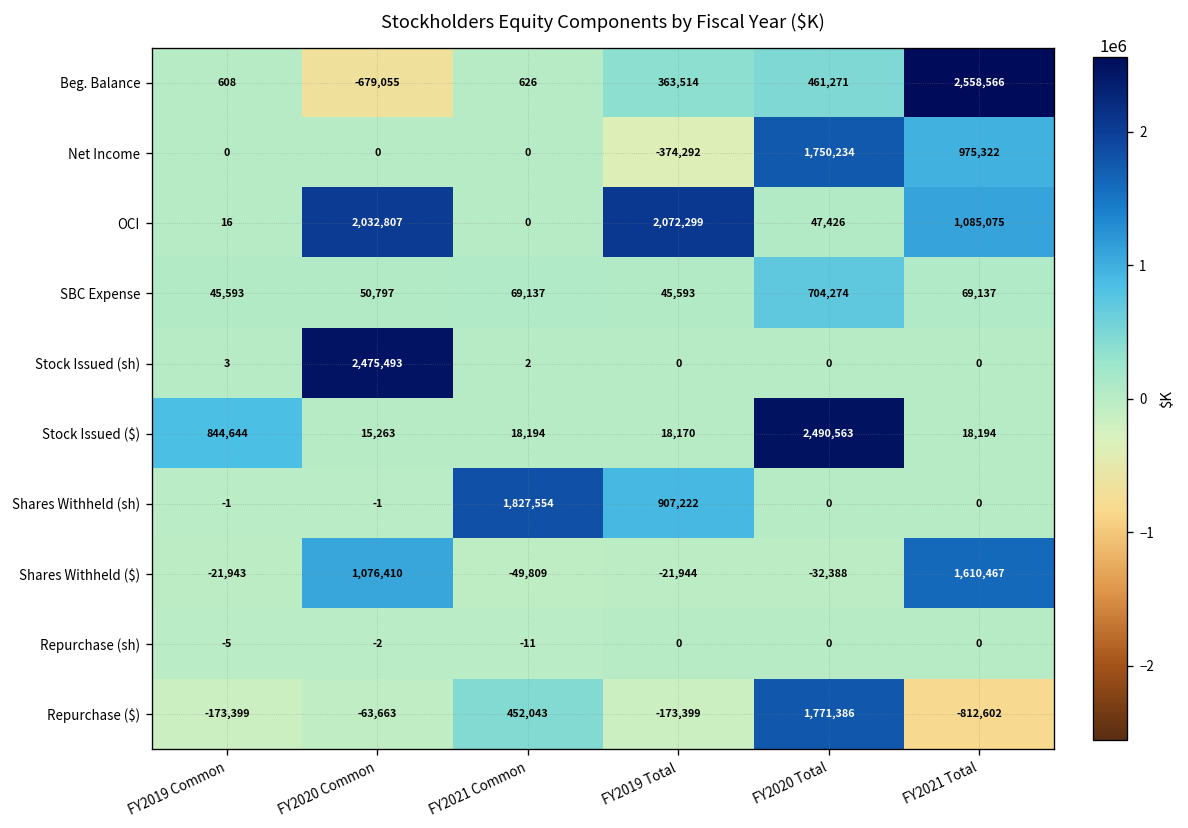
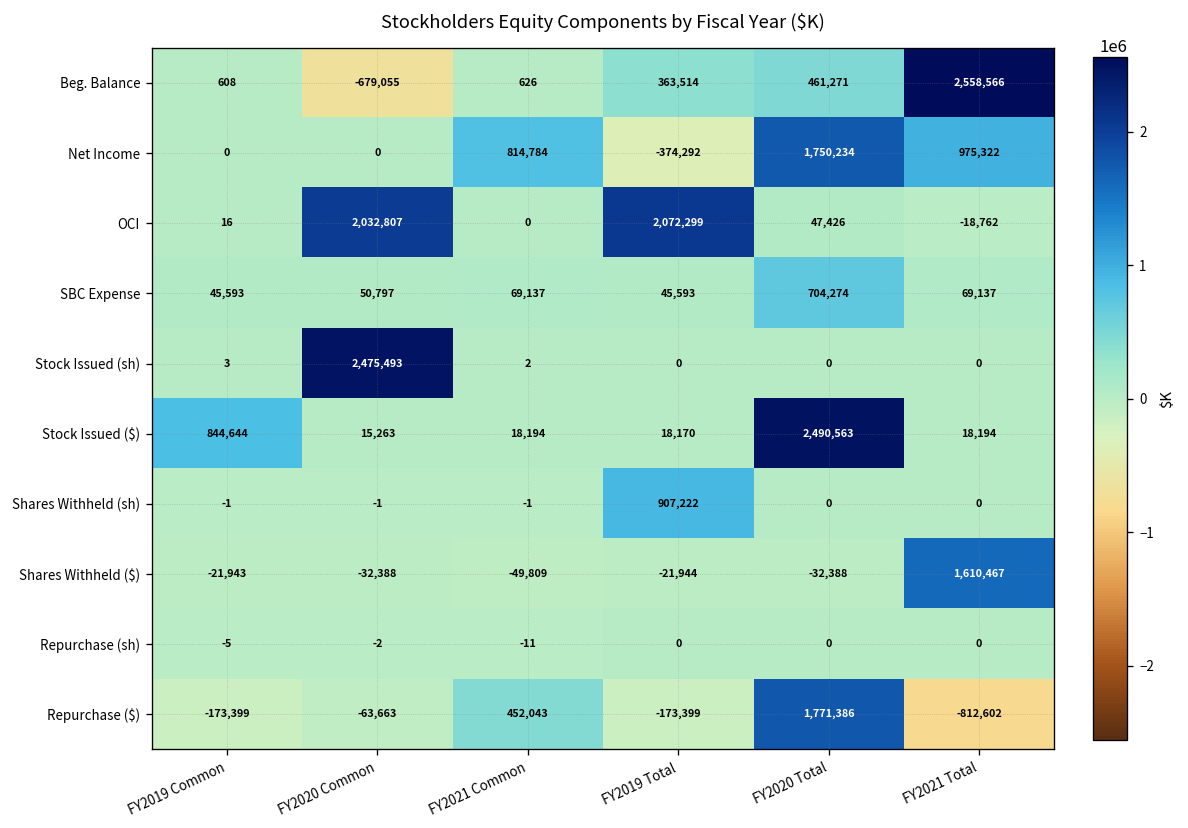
Net Income, FY2021 Common: 0 -> 814,784
OCI, FY2021 Total: 1,085,075 -> -18,762
Shares Withheld (sh), FY2021 Common: 1,827,554 -> -1
Shares Withheld ($), FY2020 Common: 1,076,410 -> -32,388
